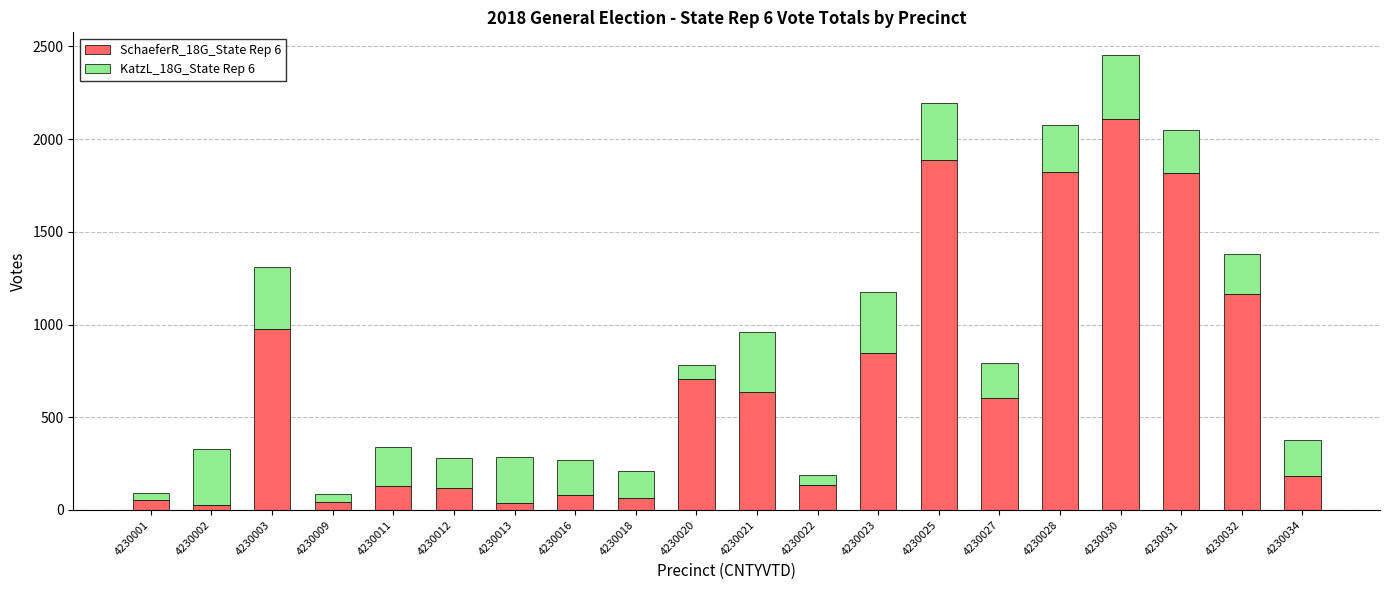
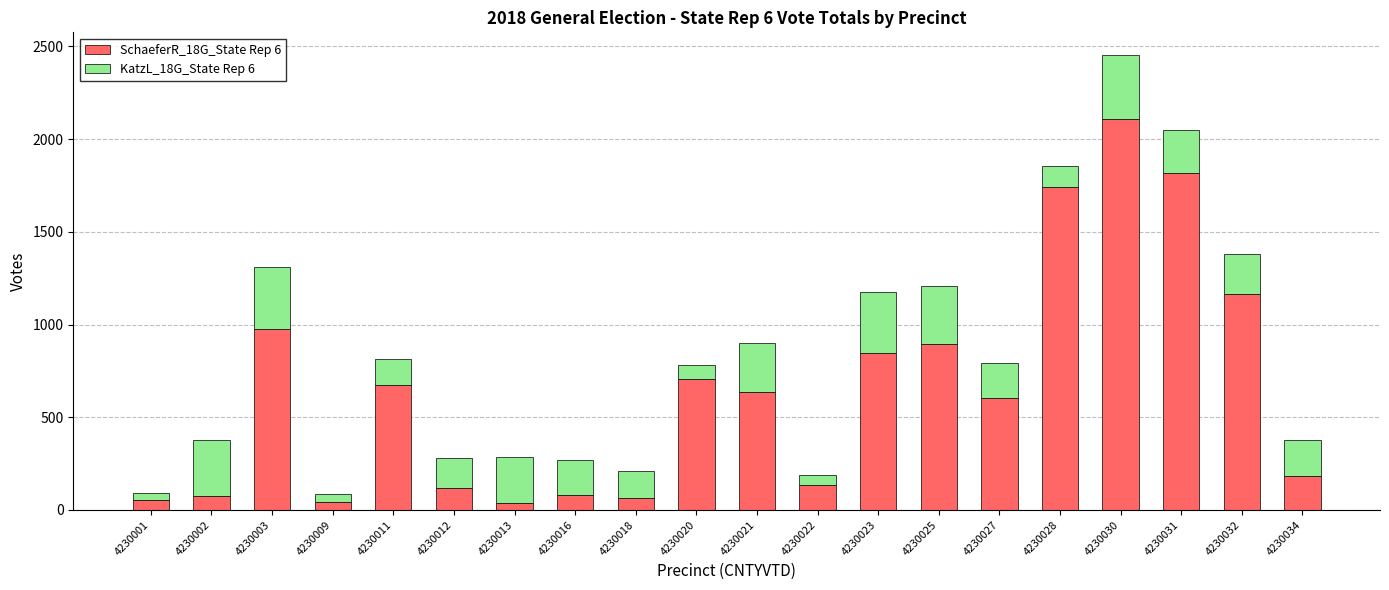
SchaeferR_18G_State Rep 6, 4230002: 30 -> 70
SchaeferR_18G_State Rep 6, 4230011: 130 -> 670
KatzL_18G_State Rep 6, 4230011: 210 -> 140
KatzL_18G_State Rep 6, 4230021: 320 -> 270
SchaeferR_18G_State Rep 6, 4230025: 1890 -> 900
SchaeferR_18G_State Rep 6, 4230028: 1820 -> 1740
KatzL_18G_State Rep 6, 4230028: 260 -> 110
